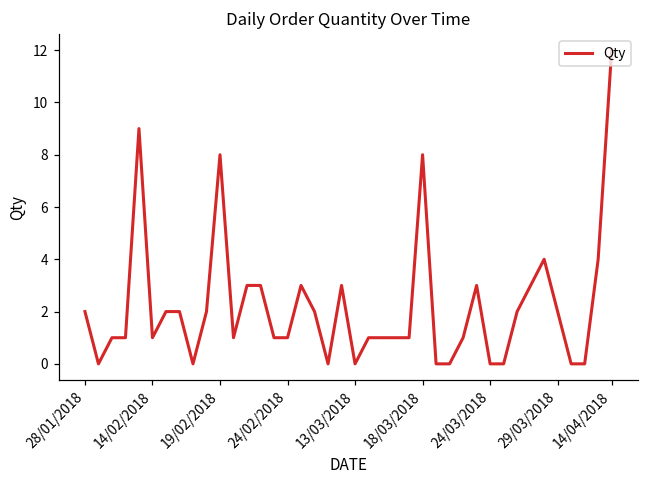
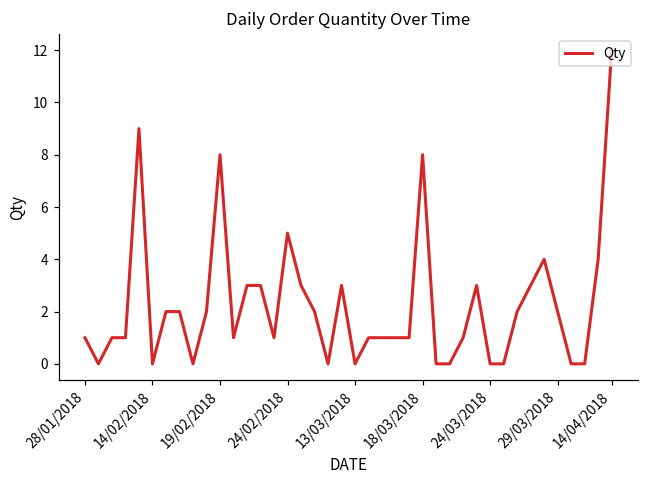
28/01/2018: 2 -> 1
14/02/2018: 1 -> 0
24/02/2018: 1 -> 5
